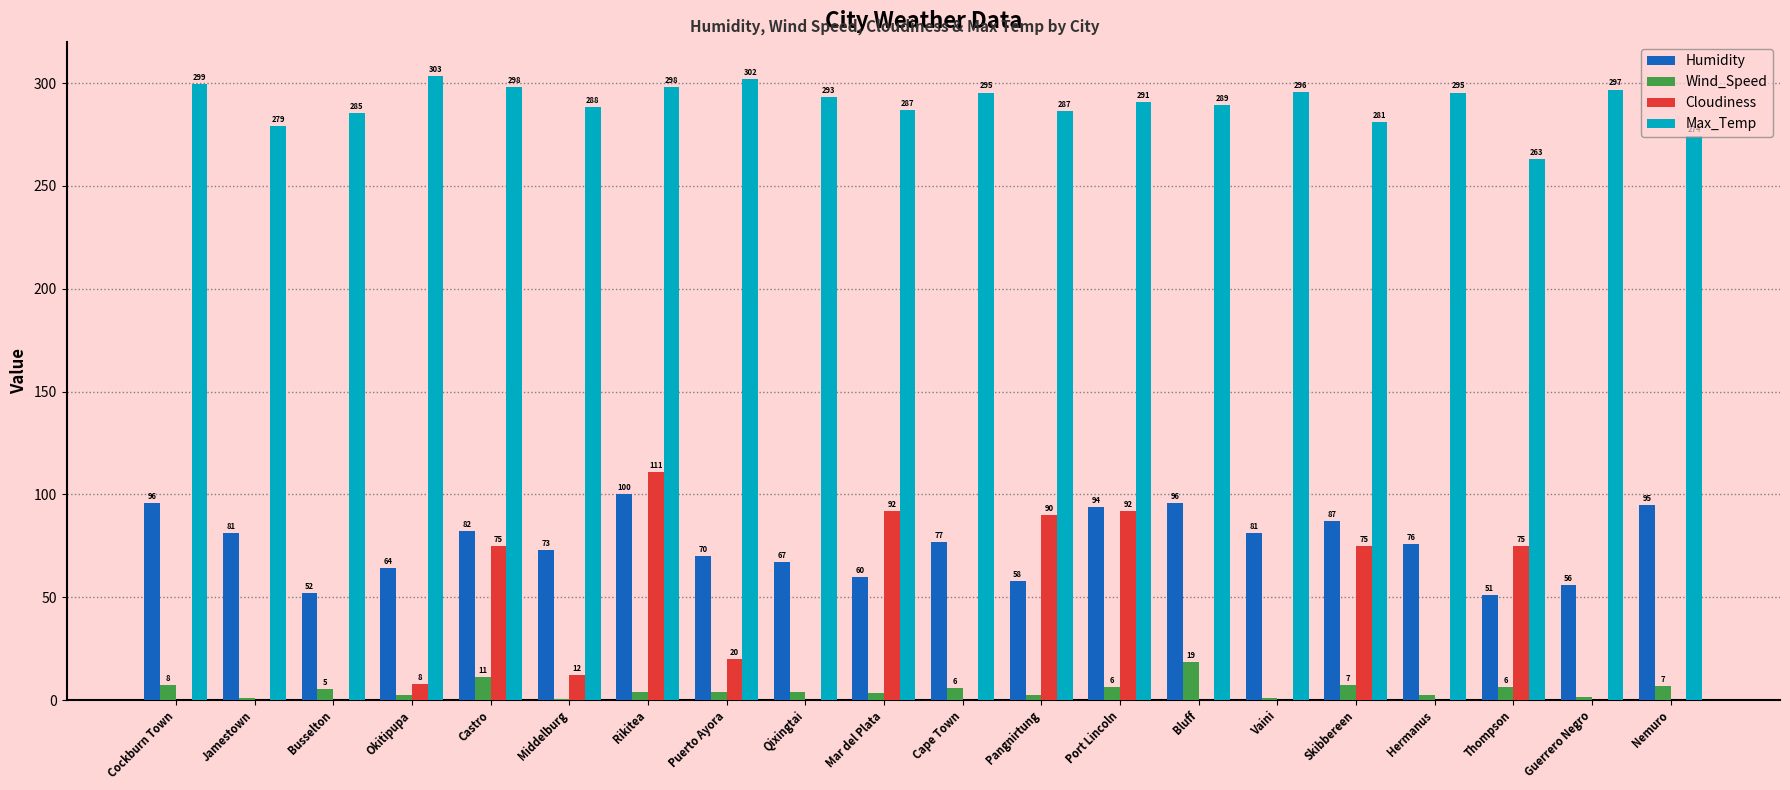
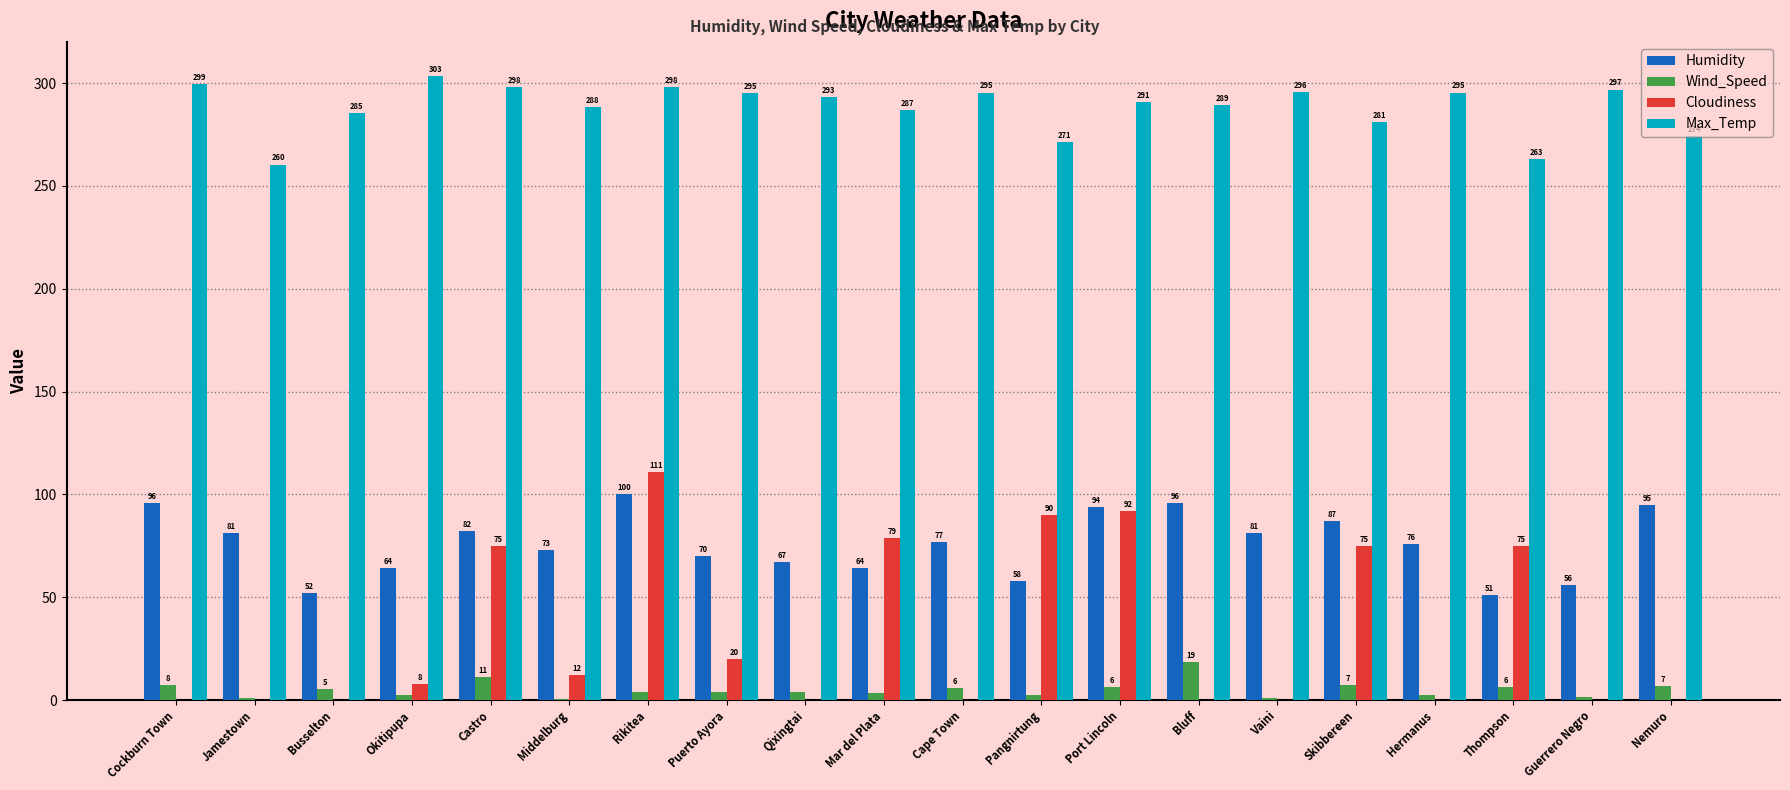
Max_Temp, Jamestown: 279 -> 260
Max_Temp, Puerto Ayora: 302 -> 295
Humidity, Mar del Plata: 60 -> 64
Cloudiness, Mar del Plata: 92 -> 79
Max_Temp, Pangnirtung: 287 -> 271
